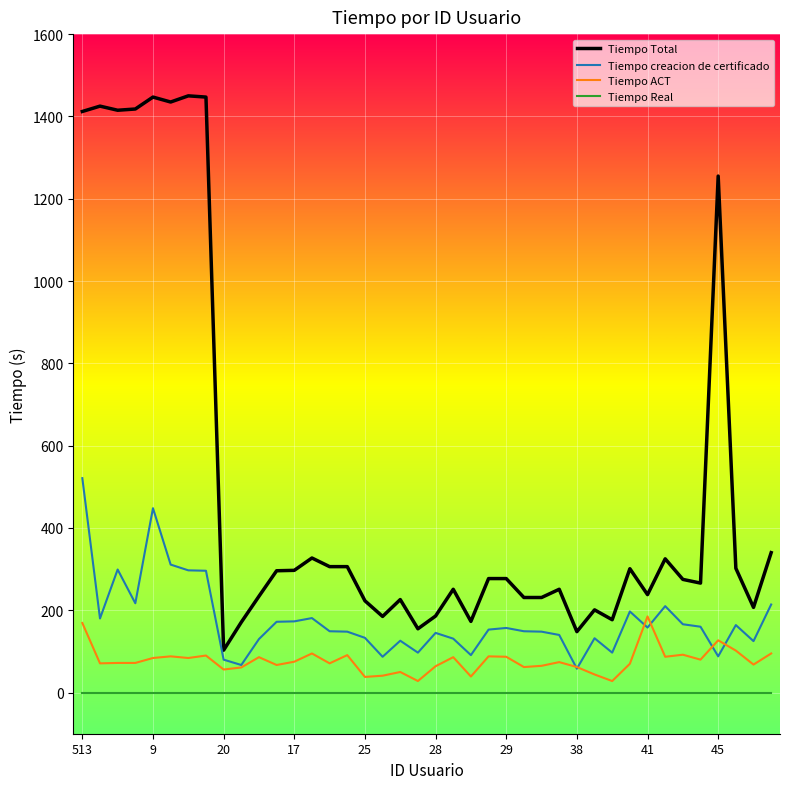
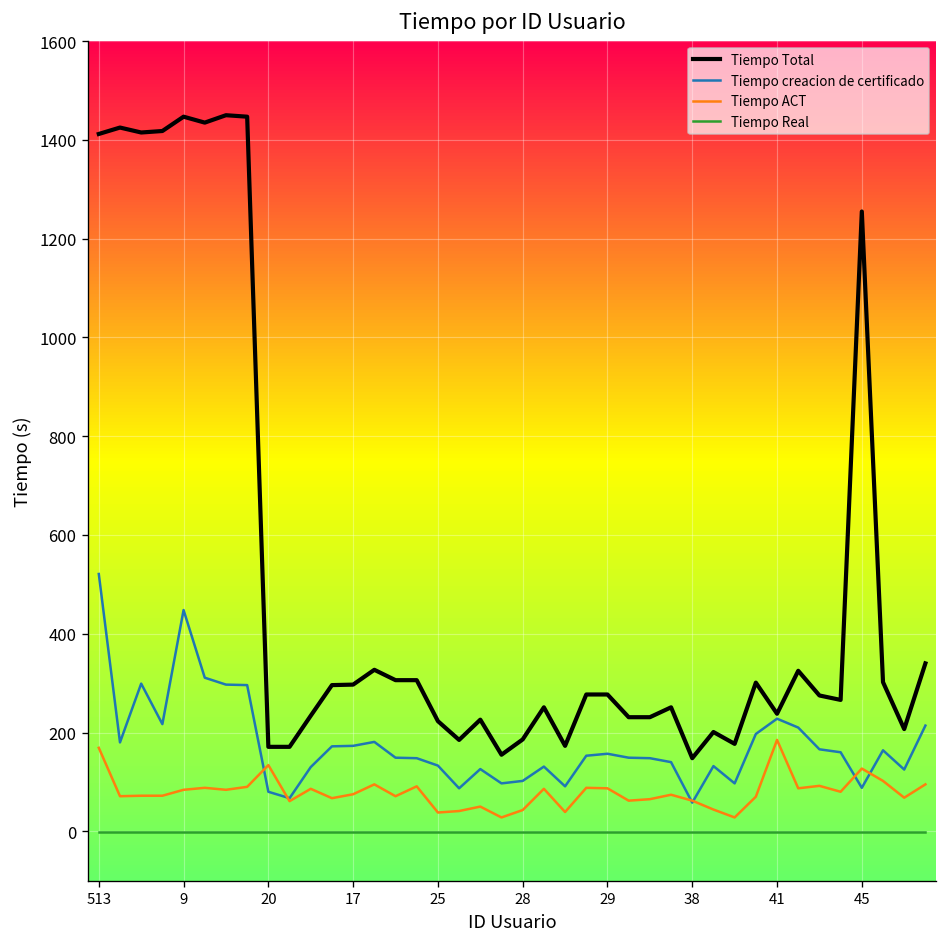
Tiempo Total, 20: 100 -> 170
Tiempo ACT, 20: 60 -> 130
Tiempo creacion de certificado, 28: 150 -> 100
Tiempo ACT, 28: 60 -> 40
Tiempo creacion de certificado, 41: 160 -> 230
